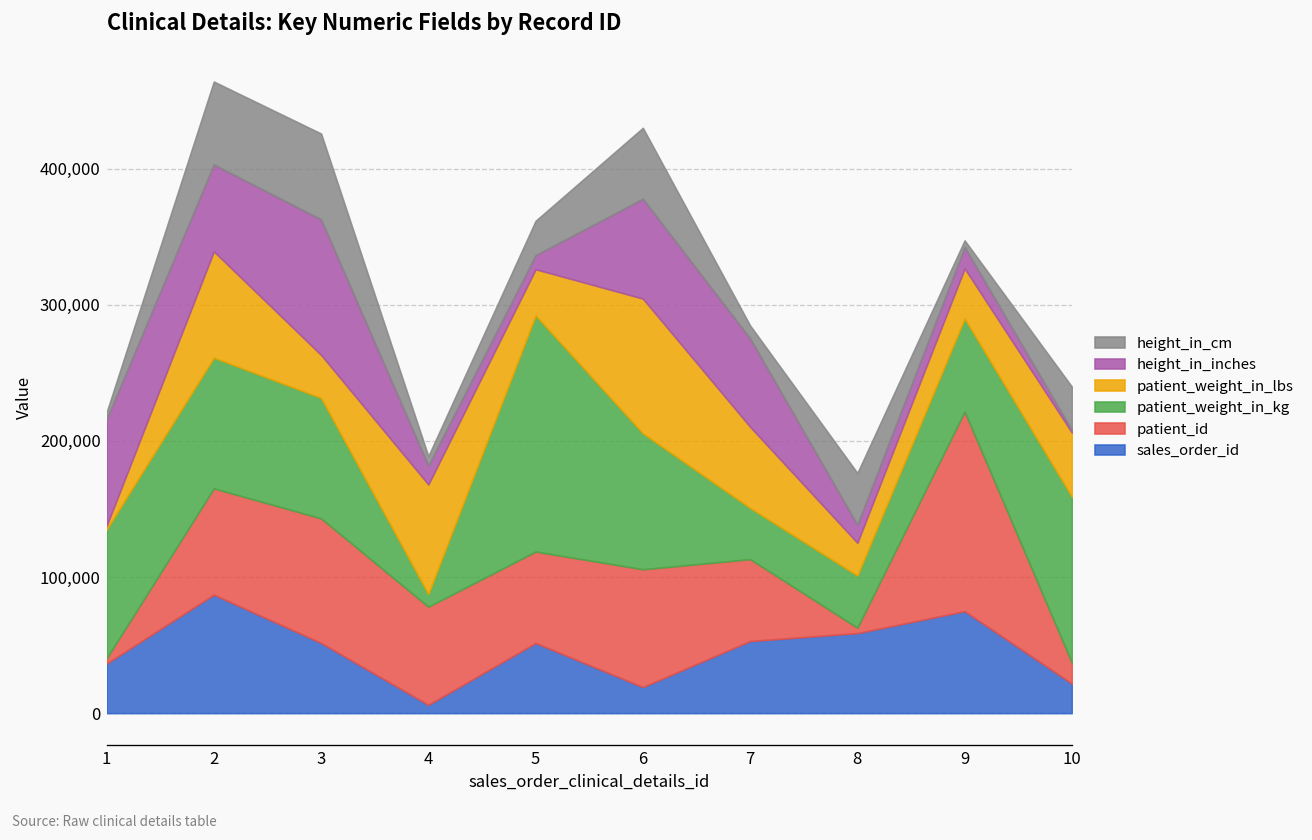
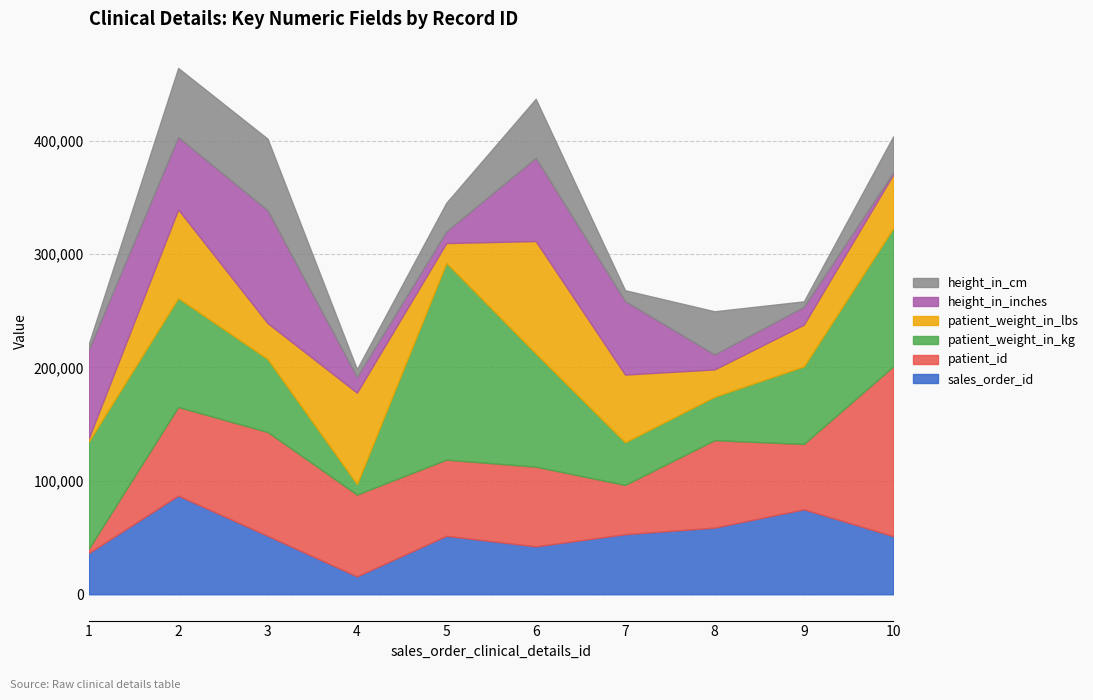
patient_weight_in_kg, 3: 89,000 -> 64,000
sales_order_id, 4: 6,000 -> 16,000
patient_weight_in_lbs, 5: 34,000 -> 17,000
sales_order_id, 6: 19,000 -> 42,000
patient_id, 6: 87,000 -> 70,000
patient_id, 7: 60,000 -> 43,000
patient_id, 8: 4,000 -> 77,000
patient_id, 9: 147,000 -> 58,000
sales_order_id, 10: 22,000 -> 51,000
patient_id, 10: 15,000 -> 150,000
